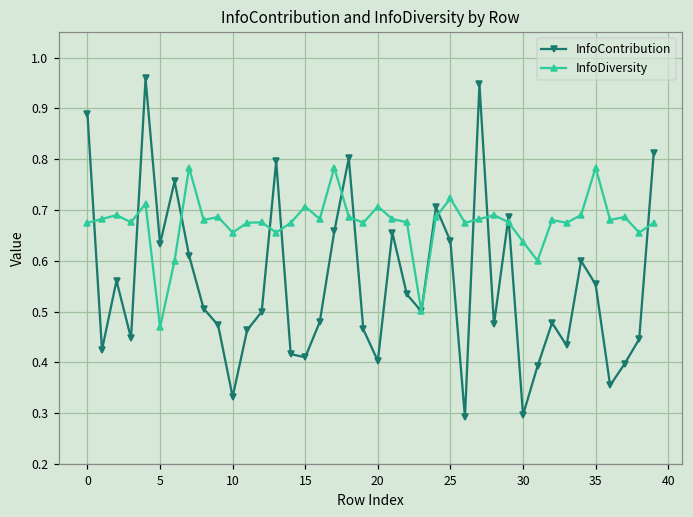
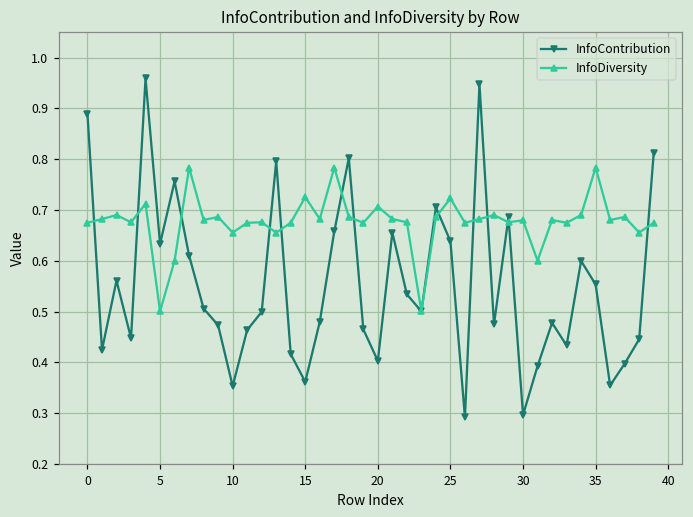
InfoDiversity, 5: 0.47 -> 0.50
InfoContribution, 10: 0.33 -> 0.35
InfoContribution, 15: 0.41 -> 0.36
InfoDiversity, 15: 0.71 -> 0.73
InfoDiversity, 30: 0.64 -> 0.68
